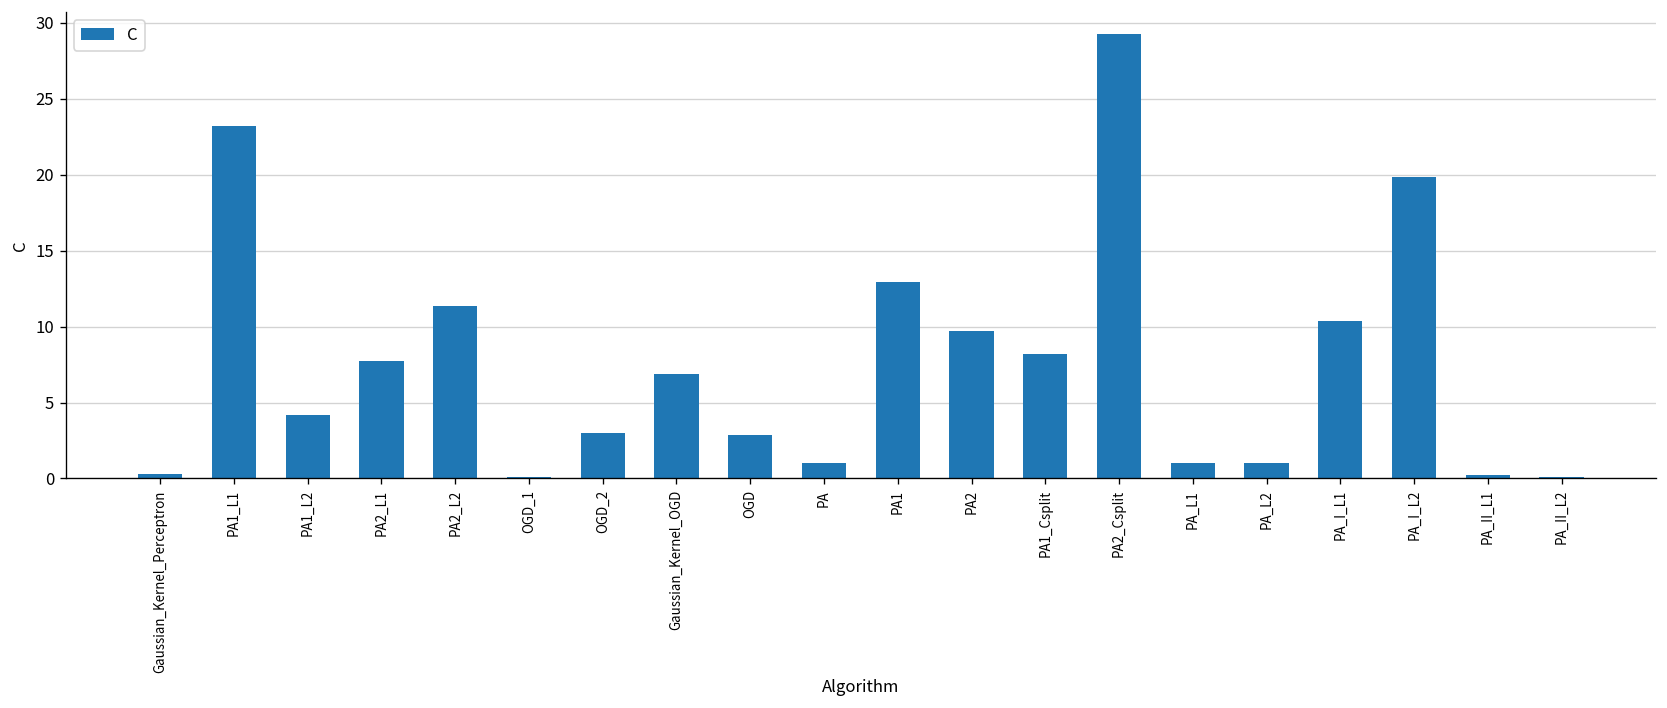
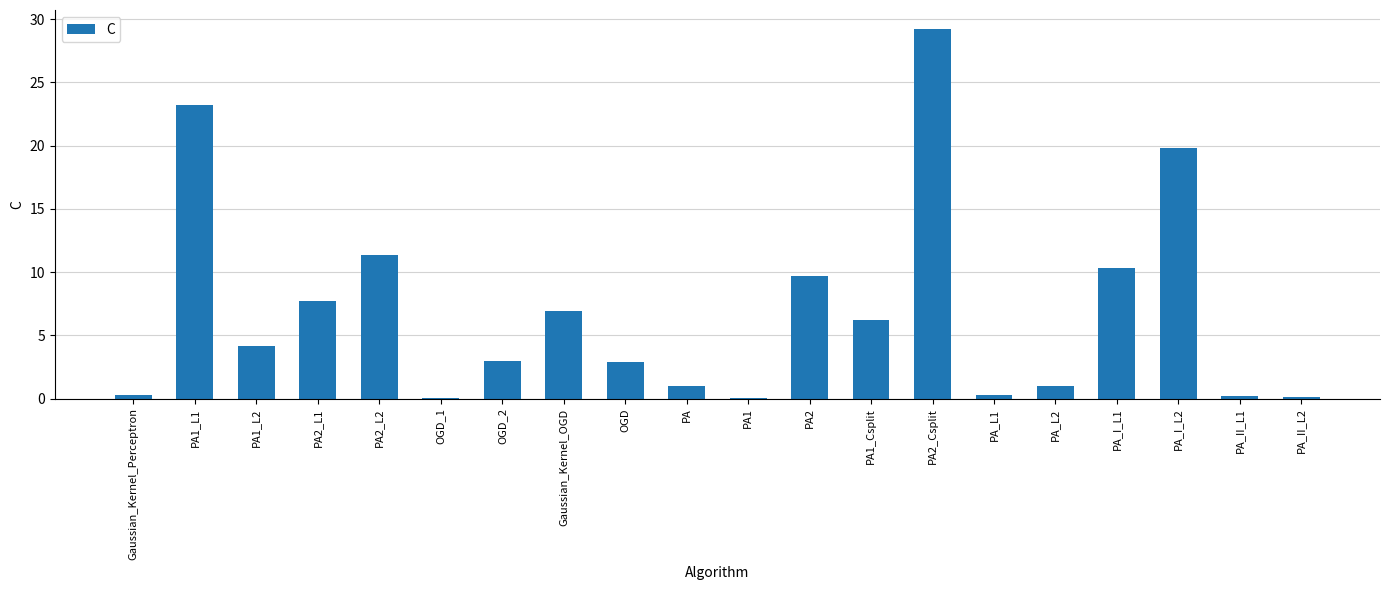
PA1: 13.0 -> 0.1
PA1_Csplit: 8.2 -> 6.2
PA_L1: 1.0 -> 0.3
